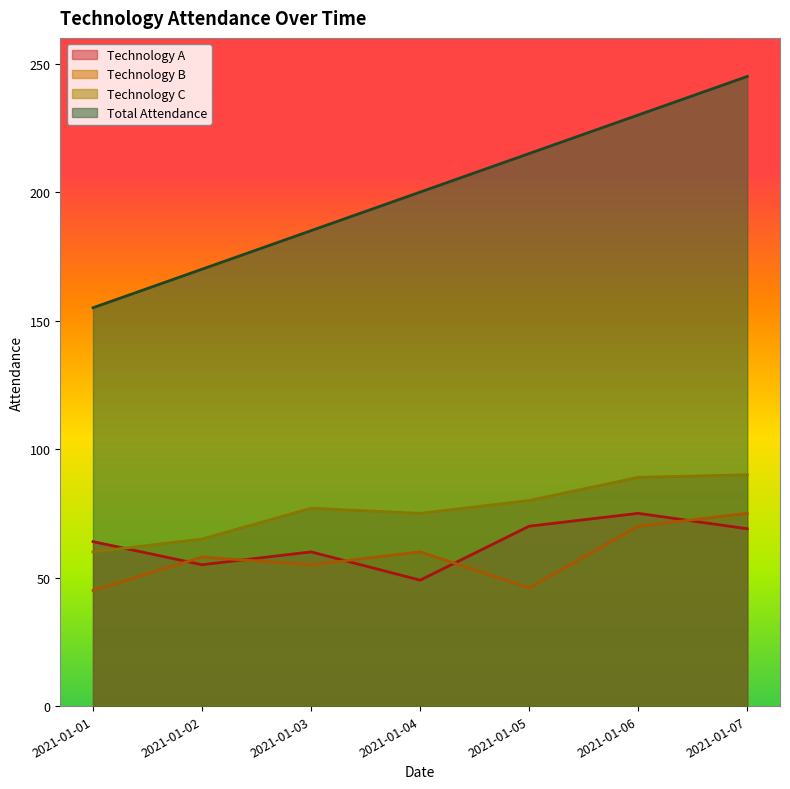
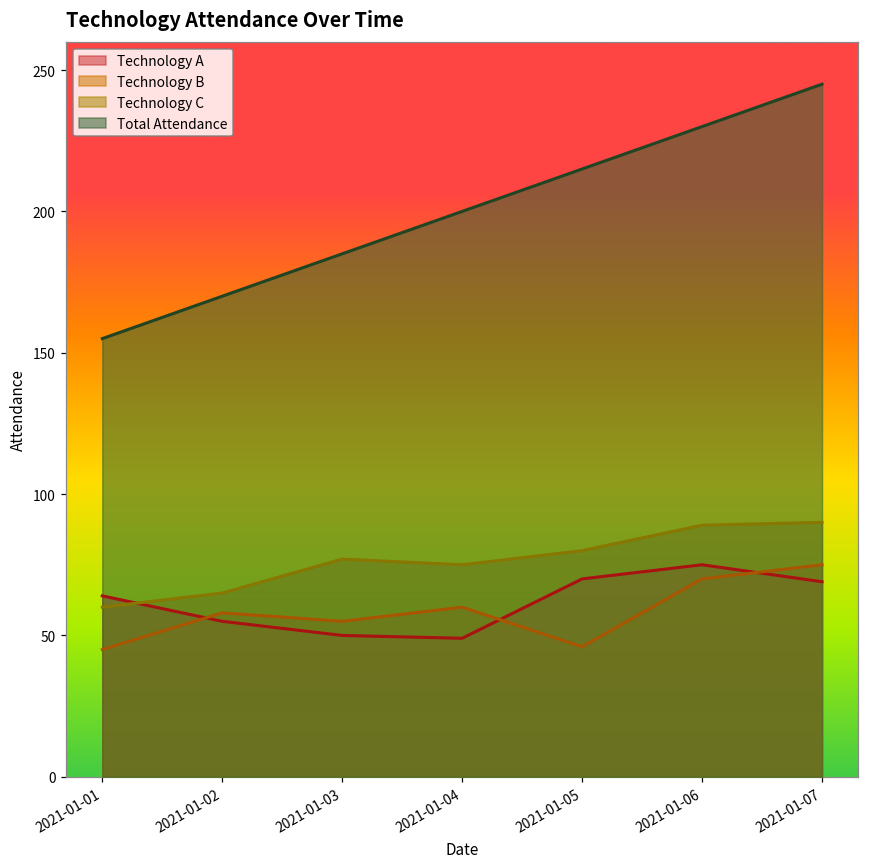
Technology A, 2021-01-03: 60 -> 50
